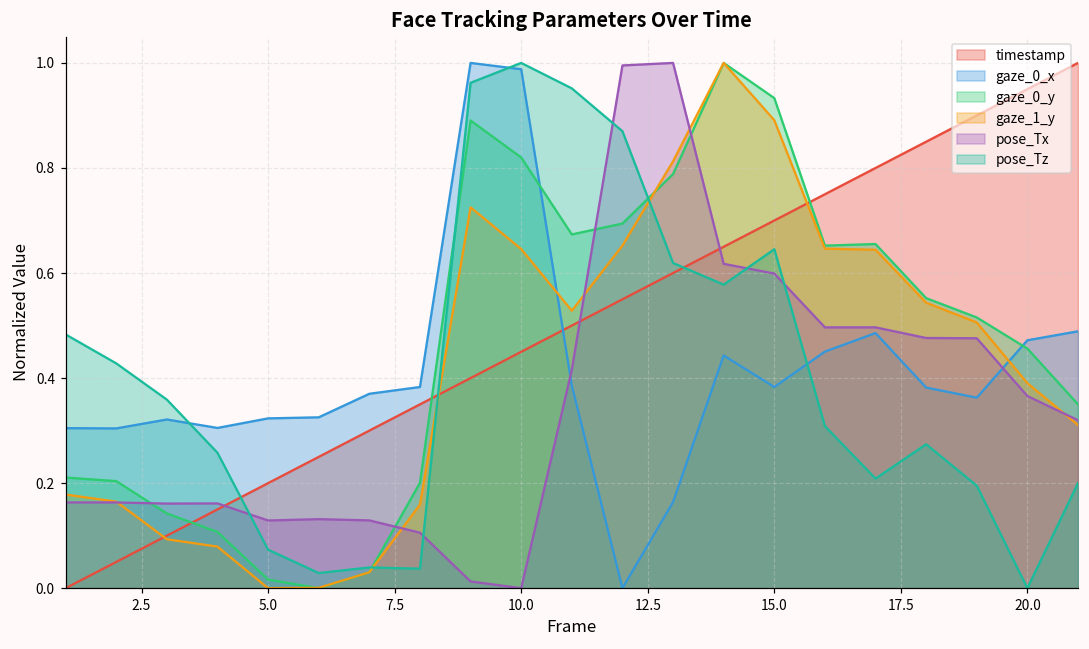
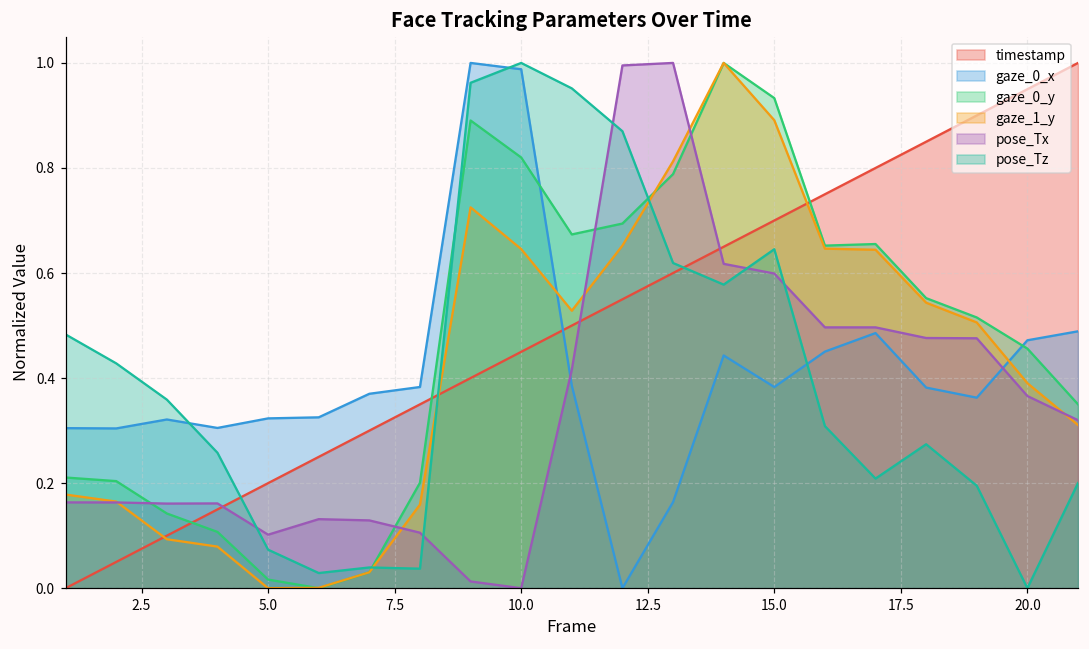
pose_Tx, 5.0: 0.13 -> 0.10
